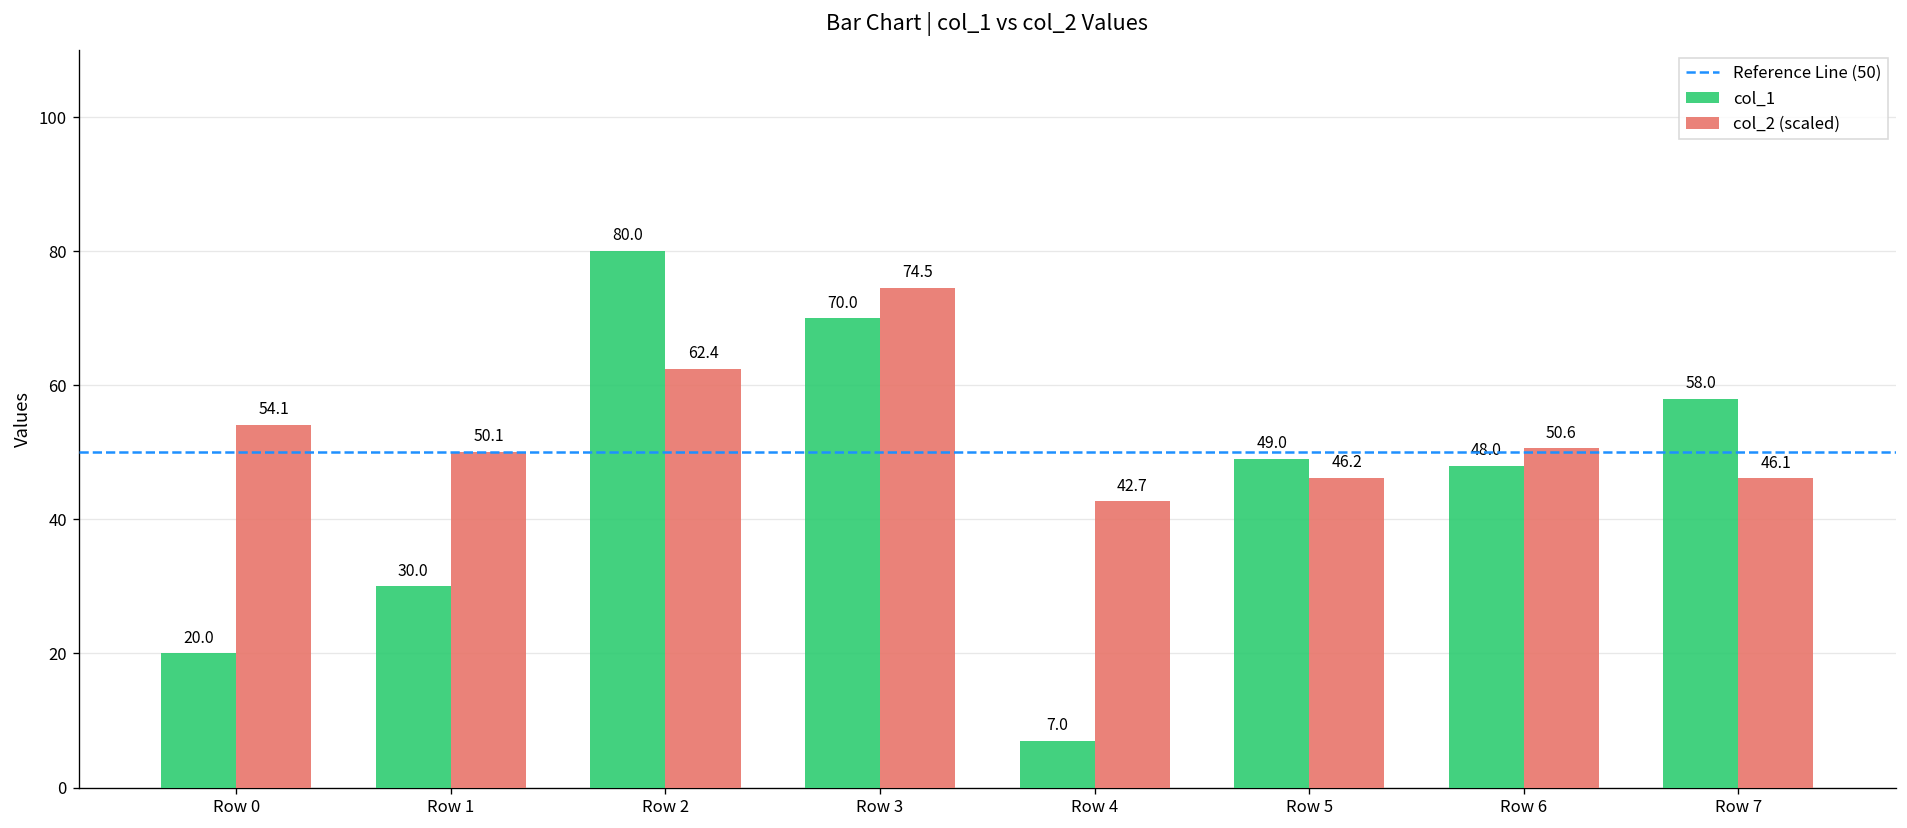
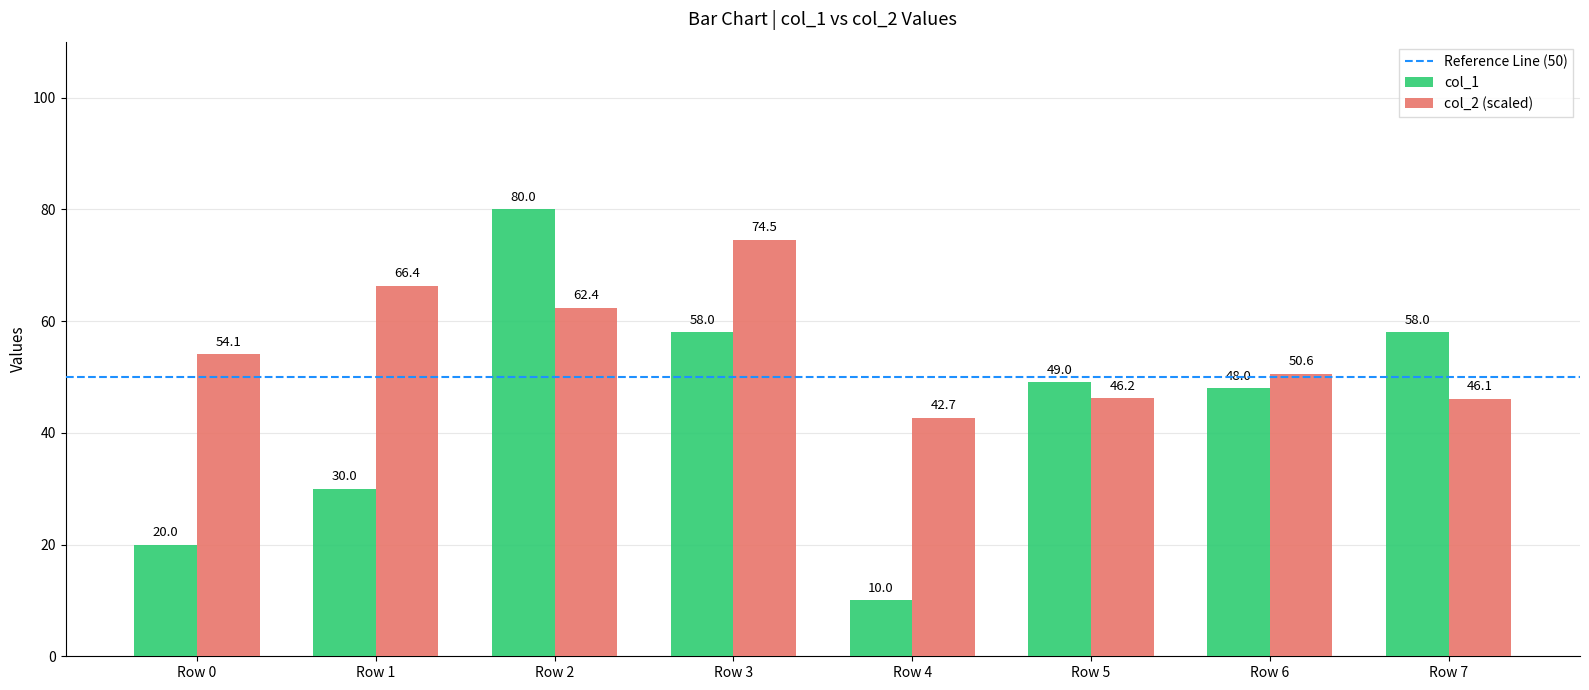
col_2 (scaled), Row 1: 50.1 -> 66.4
col_1, Row 3: 70.0 -> 58.0
col_1, Row 4: 7.0 -> 10.0
